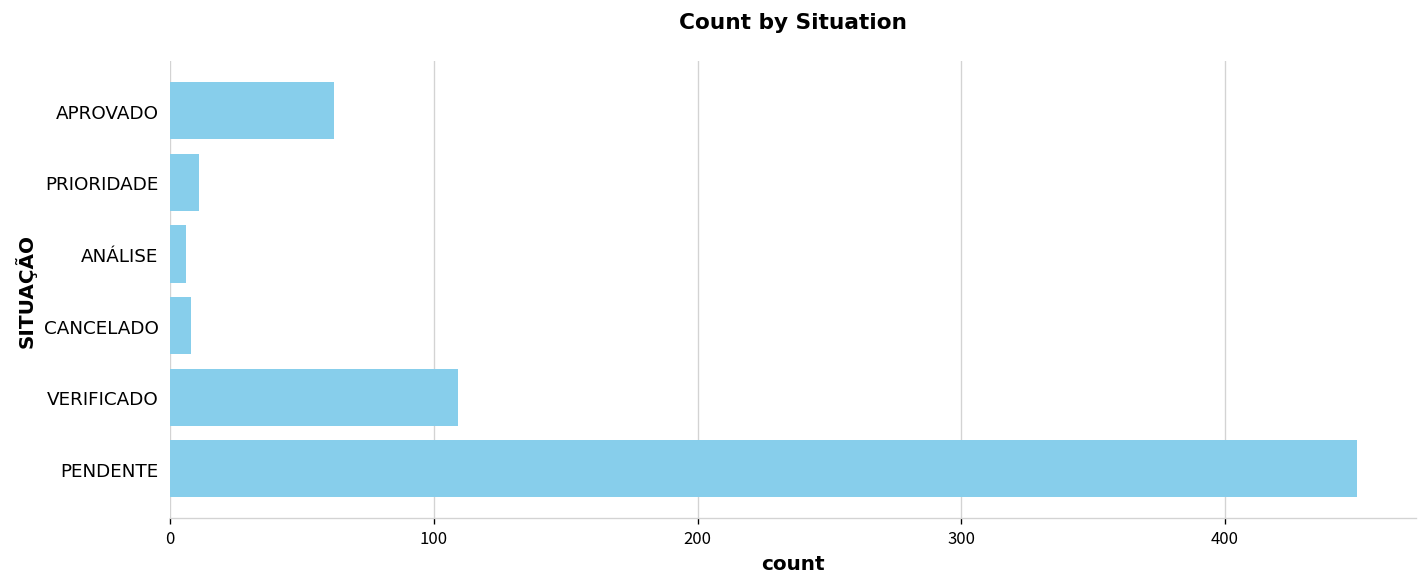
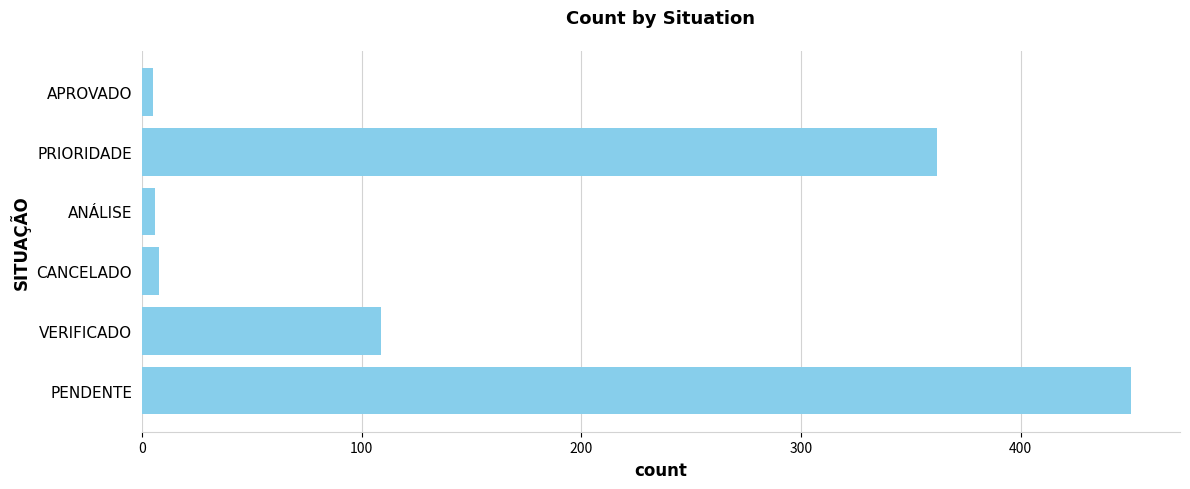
APROVADO: 62 -> 5
PRIORIDADE: 11 -> 362
